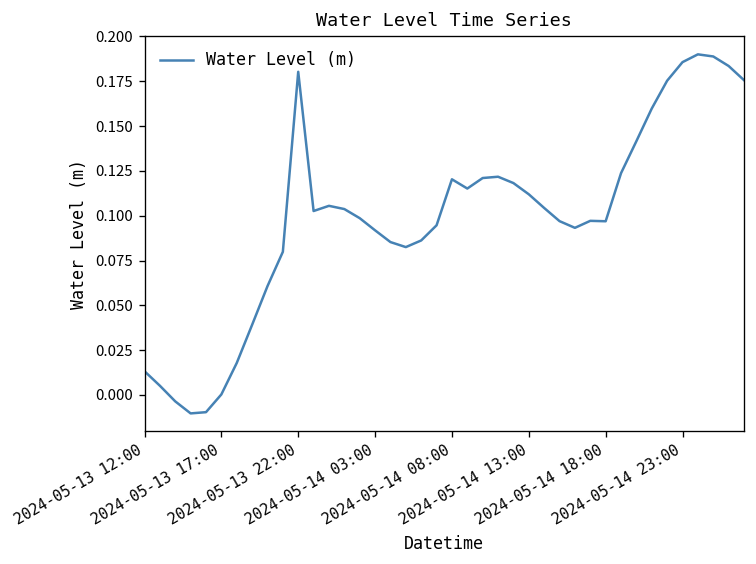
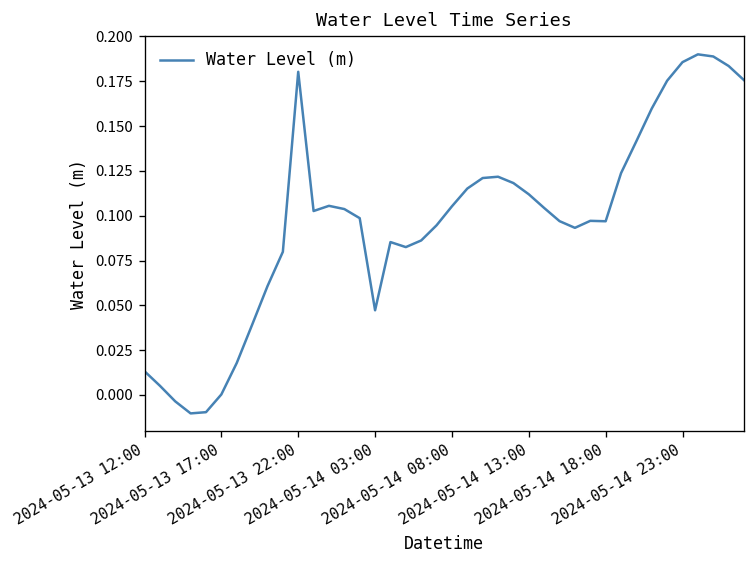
2024-05-14 03:00: 0.092 -> 0.047
2024-05-14 08:00: 0.120 -> 0.105
